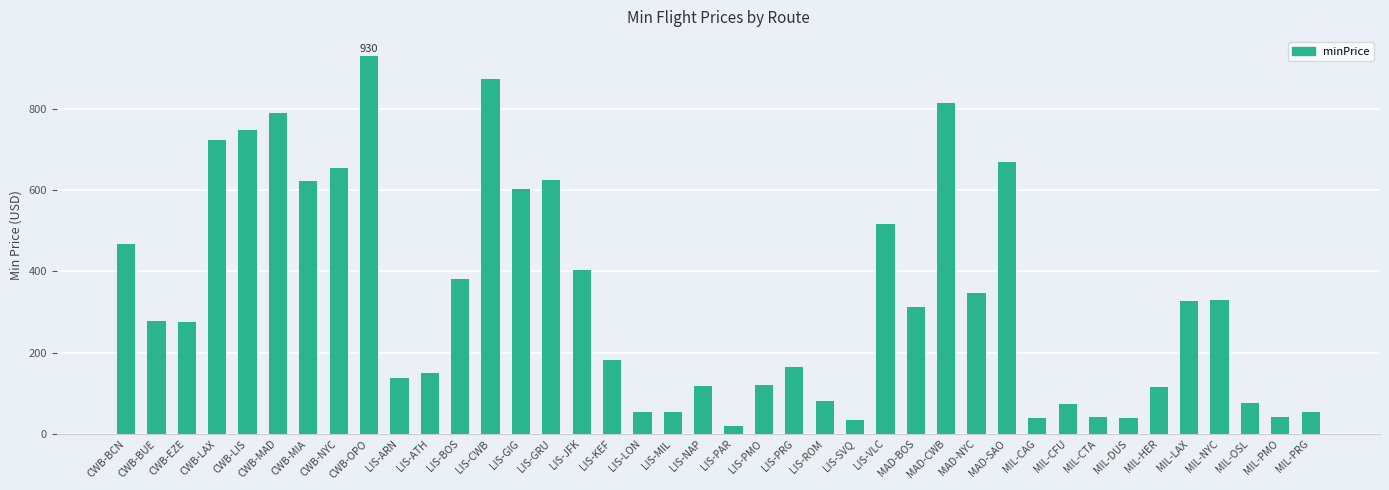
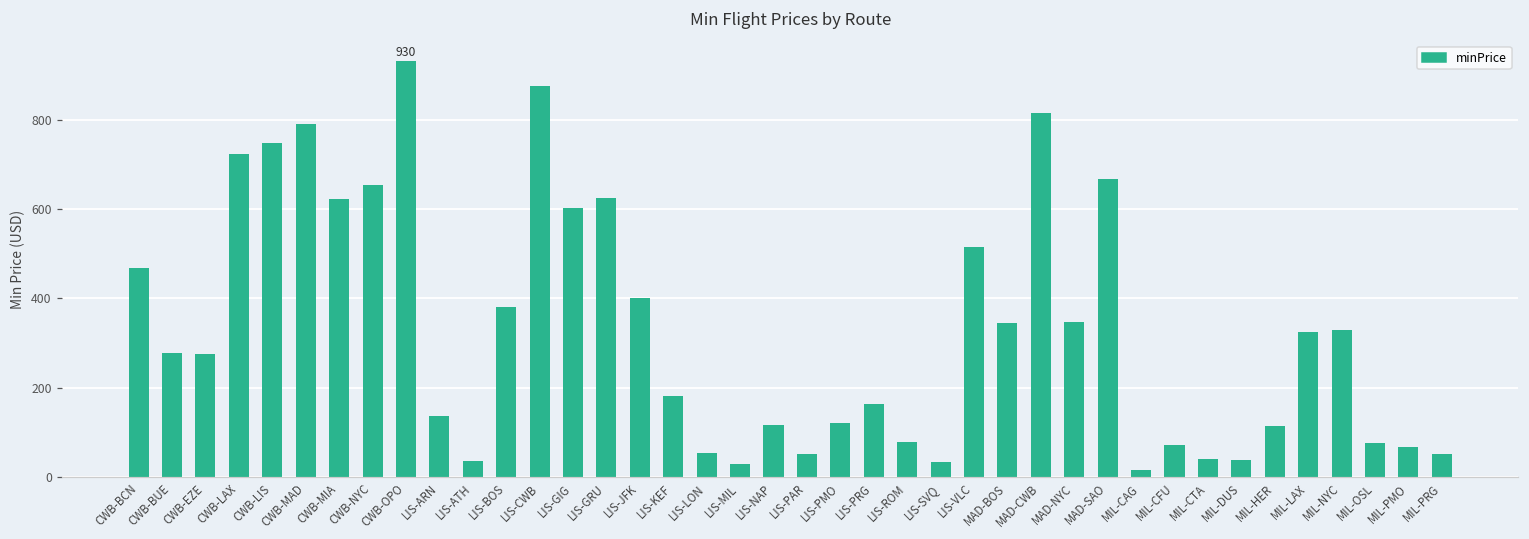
LIS-ATH: 150 -> 40
LIS-MIL: 50 -> 30
LIS-PAR: 20 -> 50
MAD-BOS: 310 -> 350
MIL-CAG: 40 -> 20
MIL-PMO: 40 -> 70
